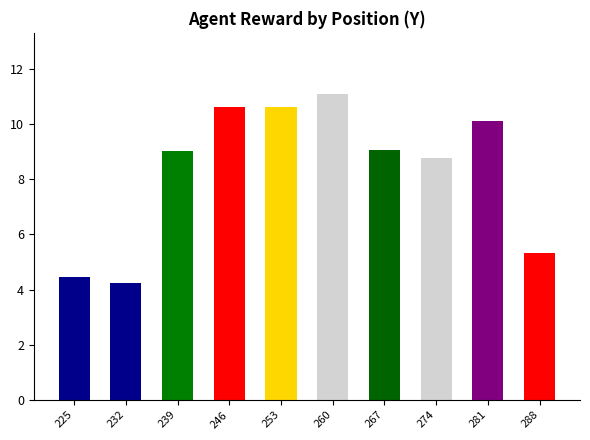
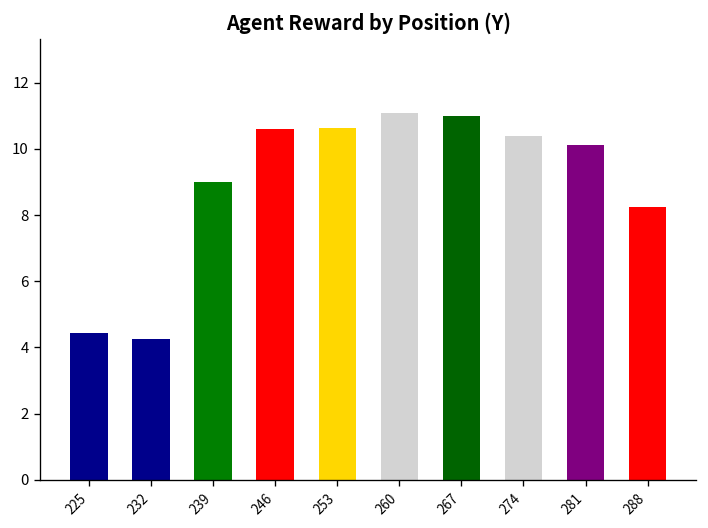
267: 9.0 -> 11.0
274: 8.8 -> 10.4
288: 5.3 -> 8.3
